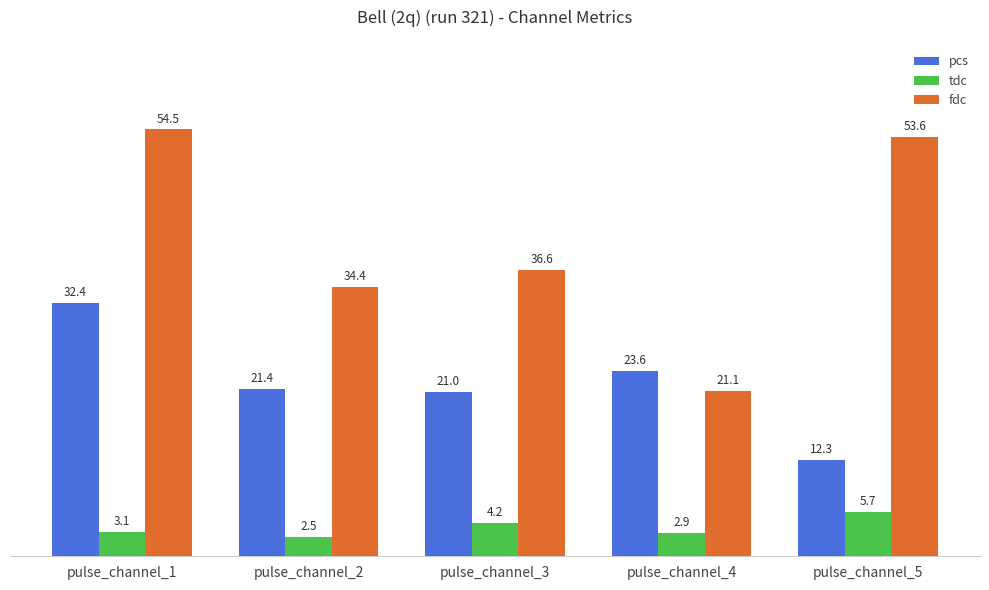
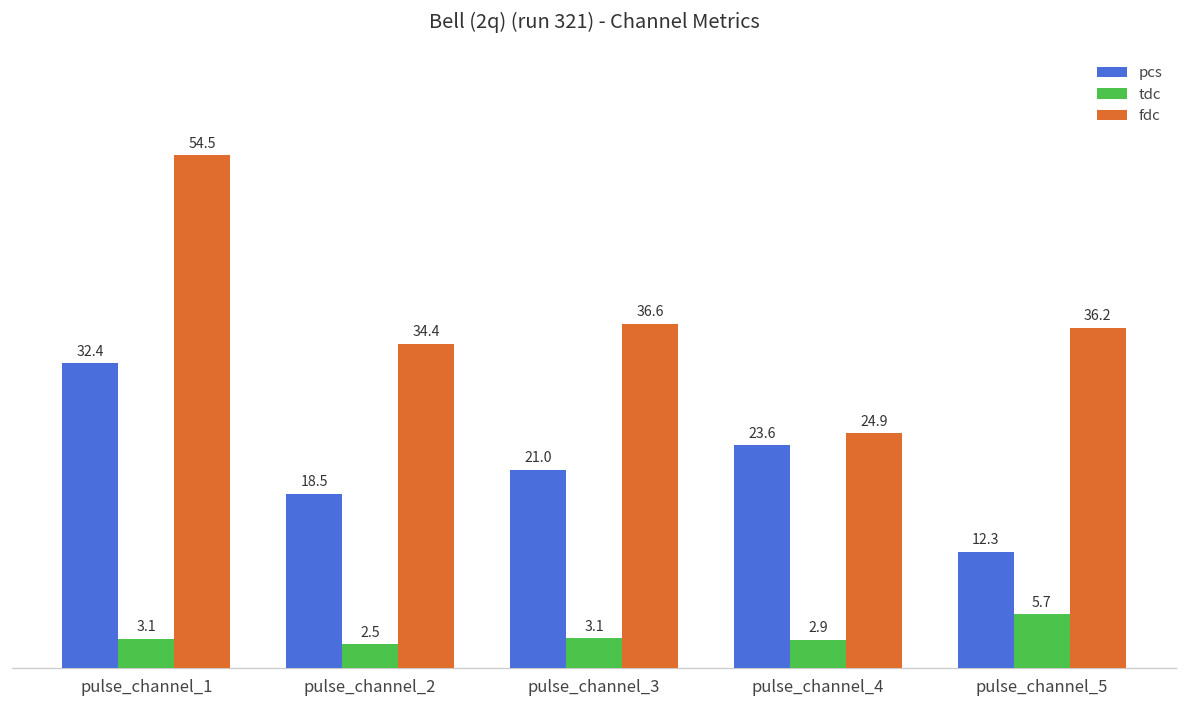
pcs, pulse_channel_2: 21.4 -> 18.5
tdc, pulse_channel_3: 4.2 -> 3.1
fdc, pulse_channel_4: 21.1 -> 24.9
fdc, pulse_channel_5: 53.6 -> 36.2
